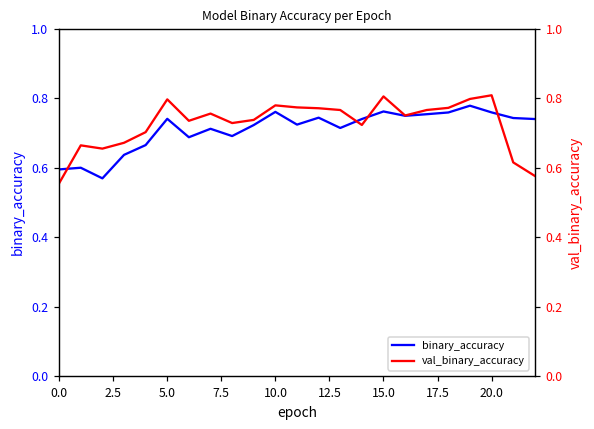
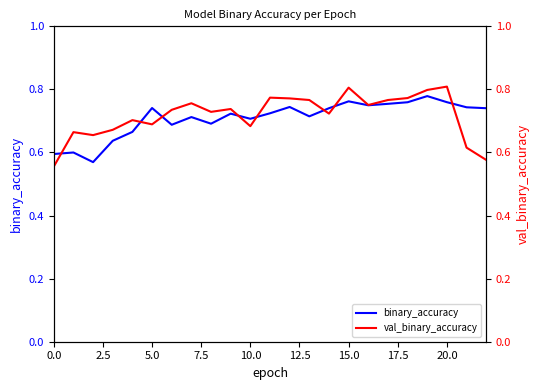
binary_accuracy, 10.0: 0.76 -> 0.71
val_binary_accuracy, 5.0: 0.80 -> 0.69
val_binary_accuracy, 10.0: 0.78 -> 0.68
